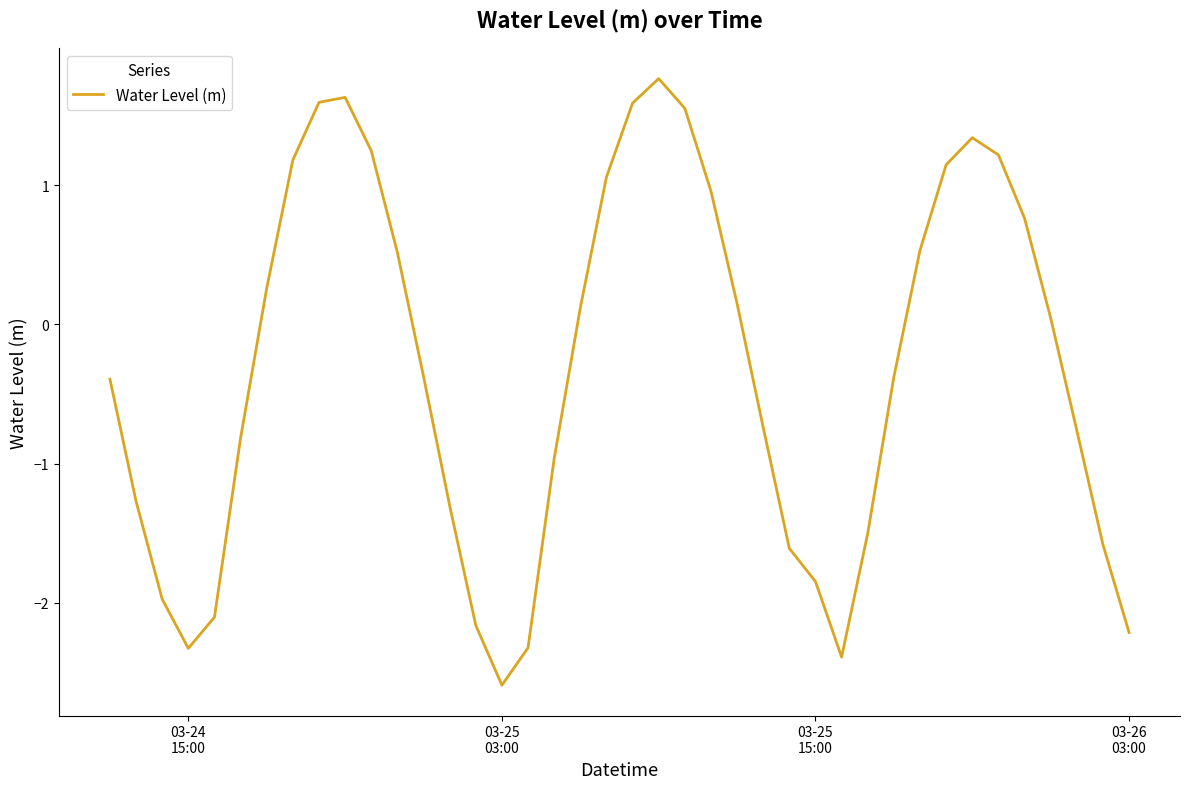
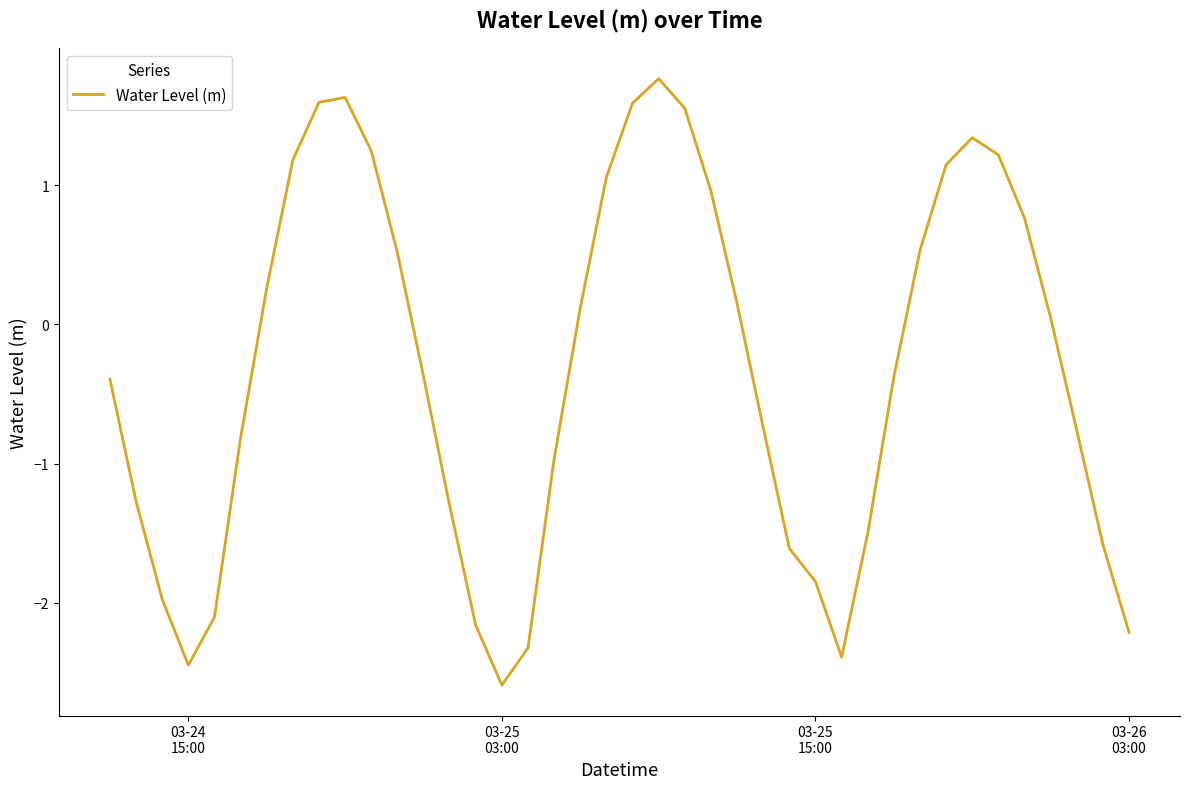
03-24 15:00: -2.33 -> -2.45
